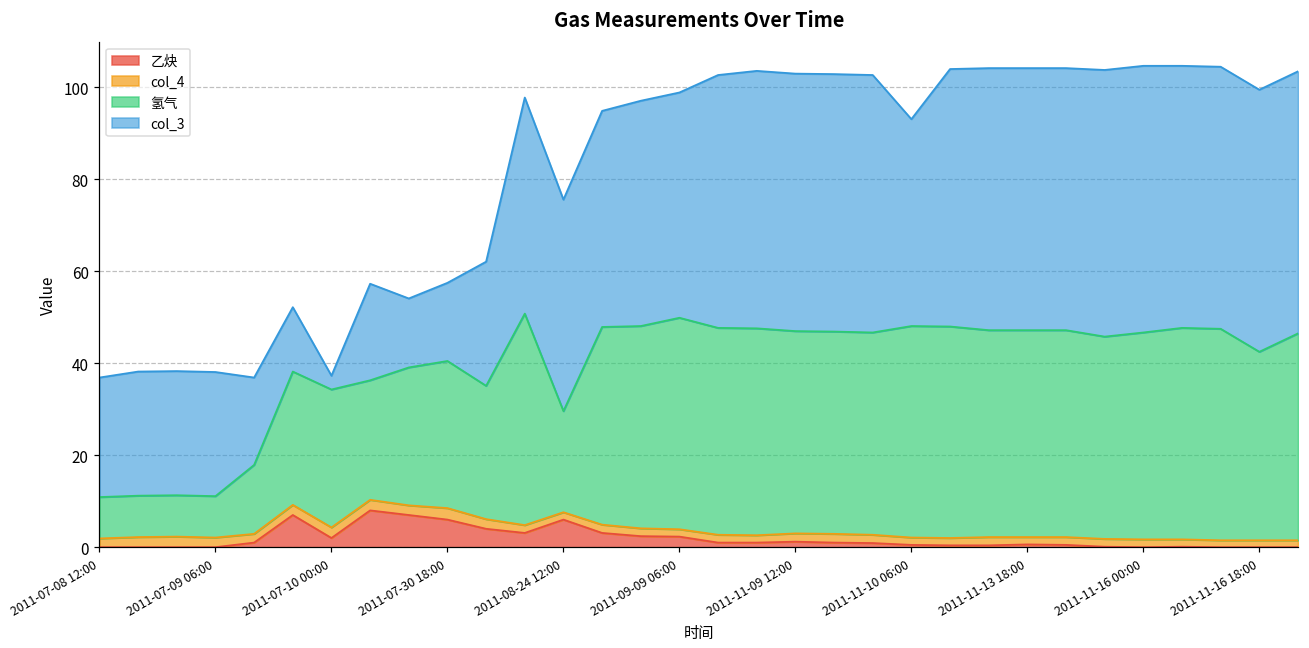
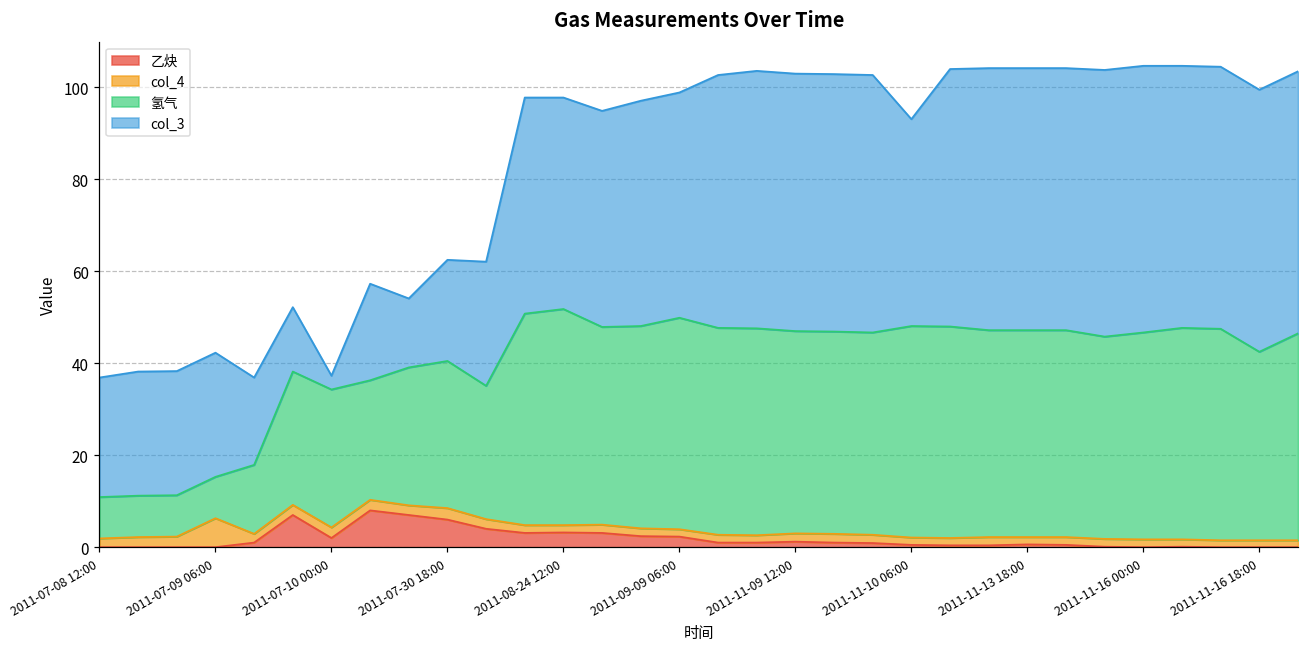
col_4, 2011-07-09 06:00: 2 -> 6
col_3, 2011-07-30 18:00: 17 -> 22
乙炔, 2011-08-24 12:00: 6 -> 3
氢气, 2011-08-24 12:00: 22 -> 47
